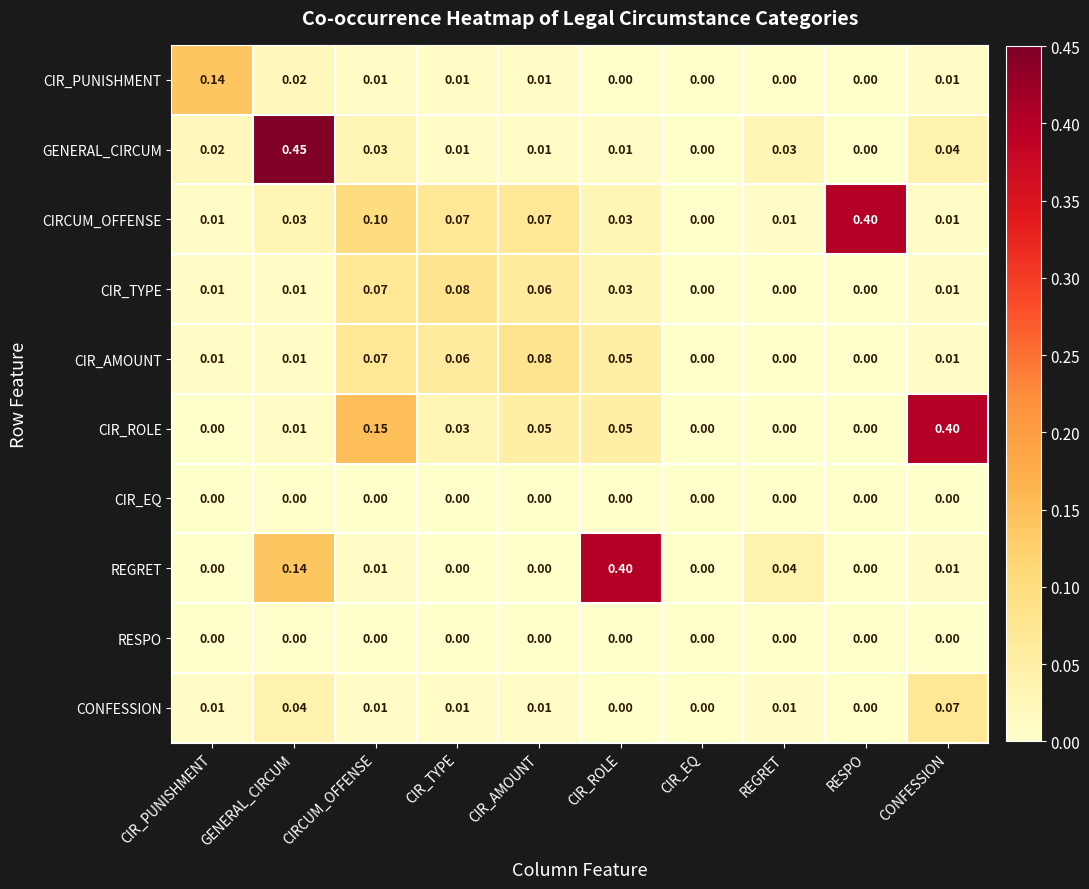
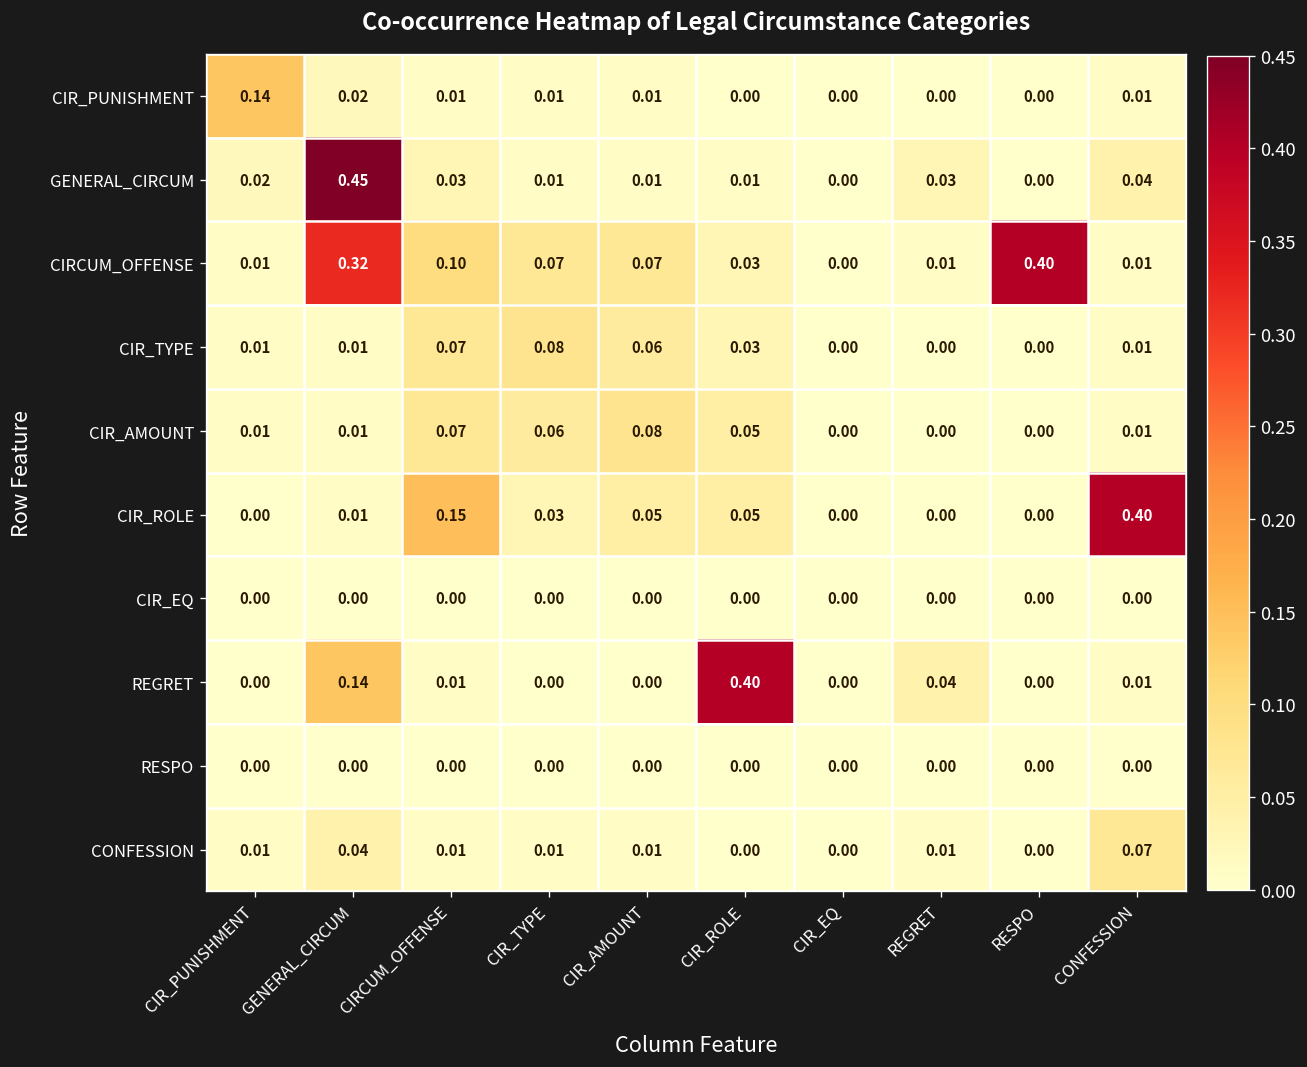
CIRCUM_OFFENSE, GENERAL_CIRCUM: 0.03 -> 0.32
